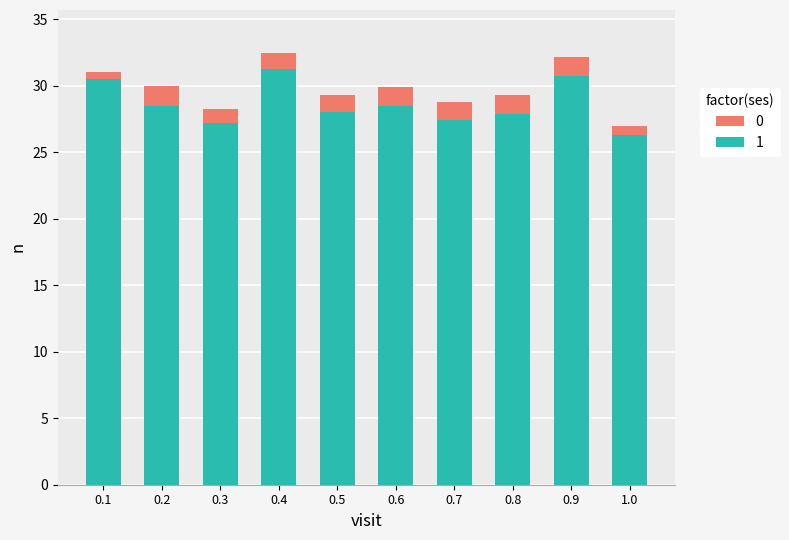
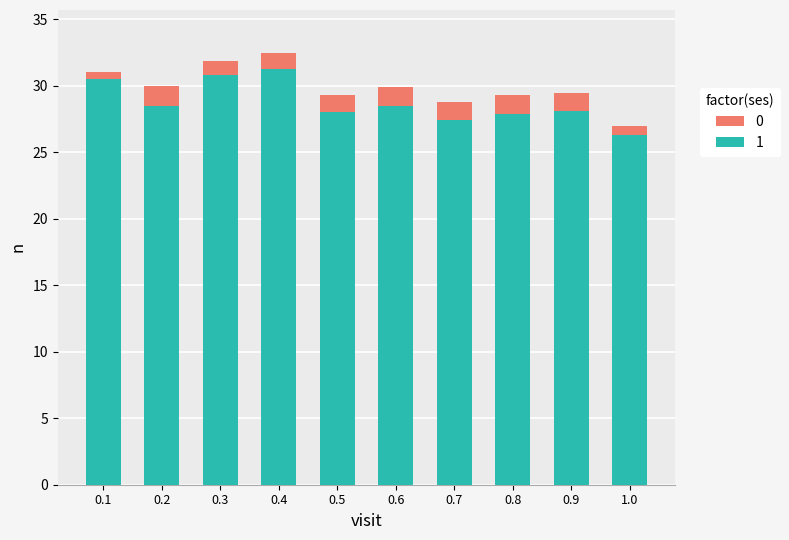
1, 0.3: 27.2 -> 30.8
1, 0.9: 30.8 -> 28.1
